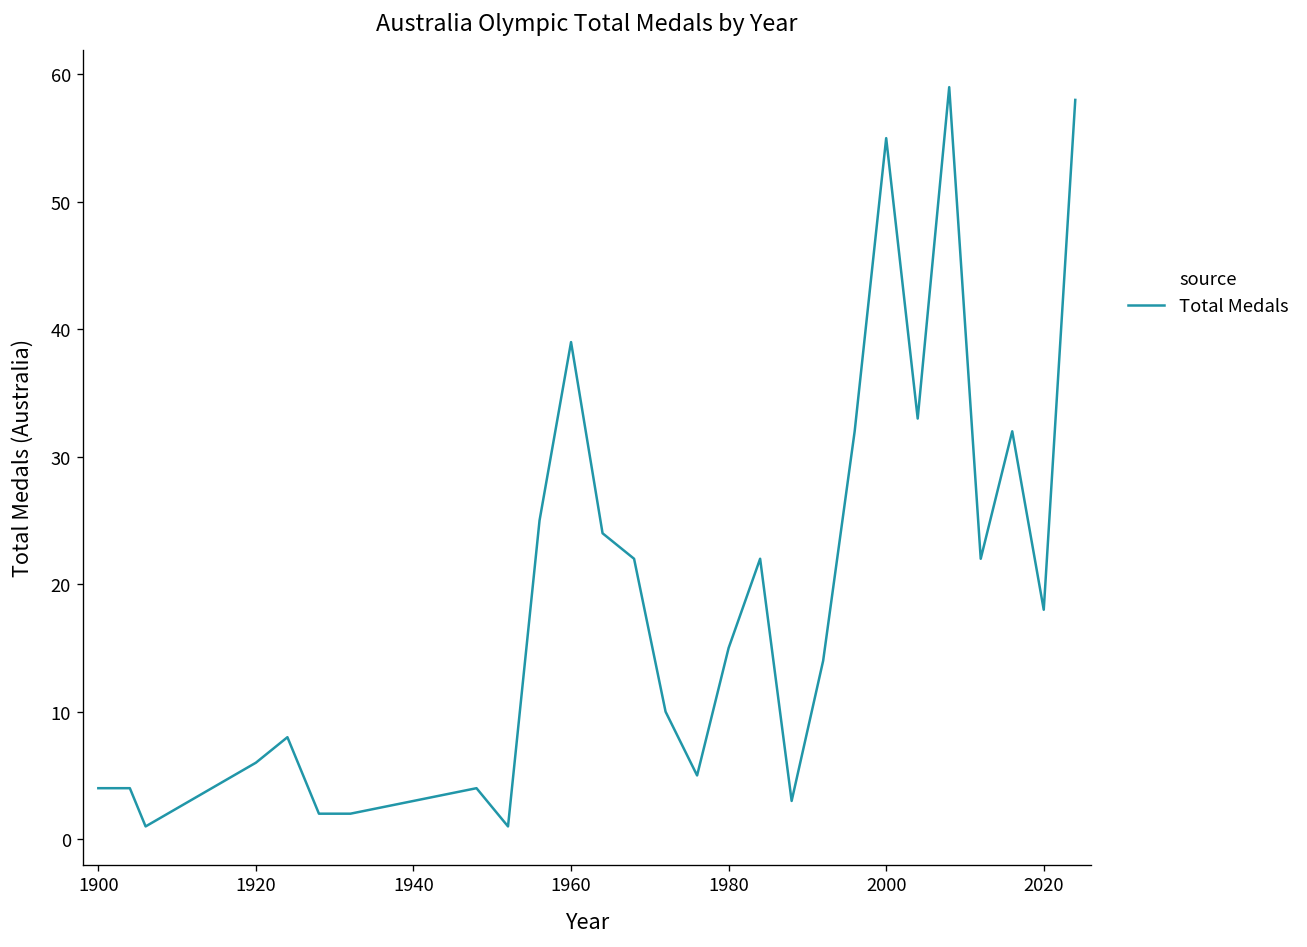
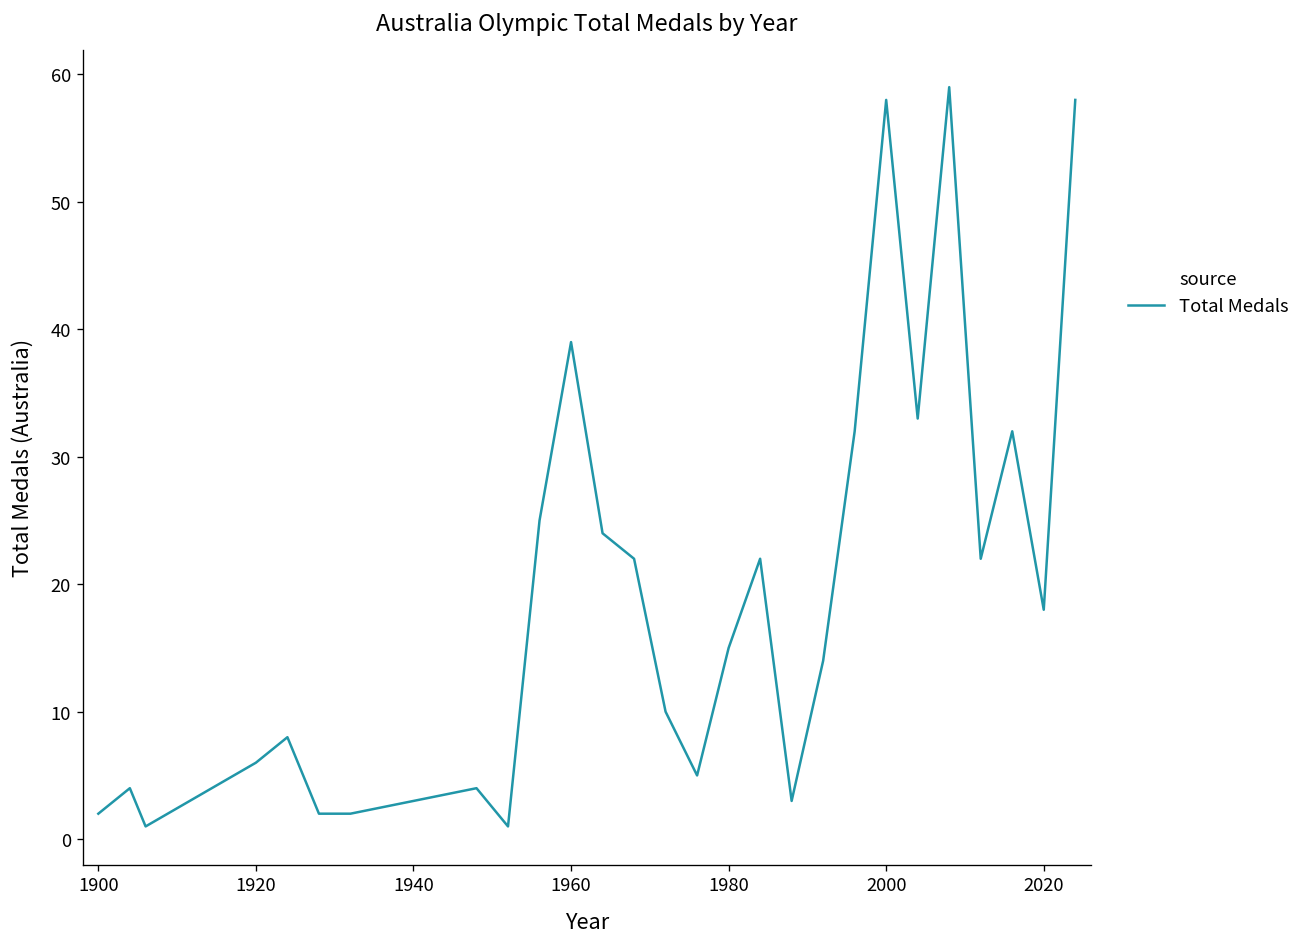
1900: 4 -> 2
2000: 55 -> 58
